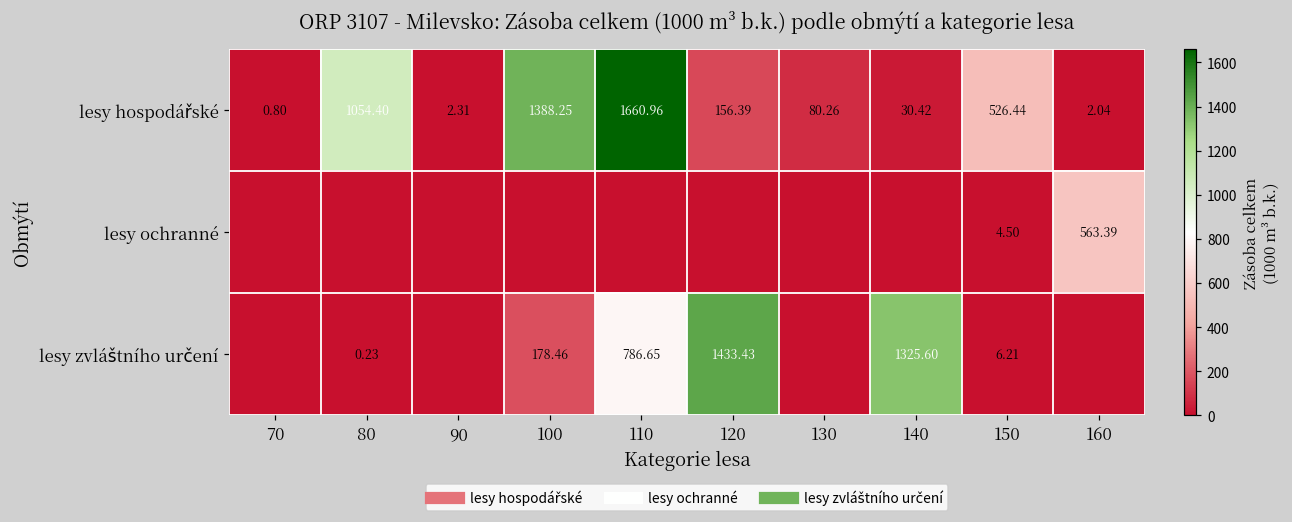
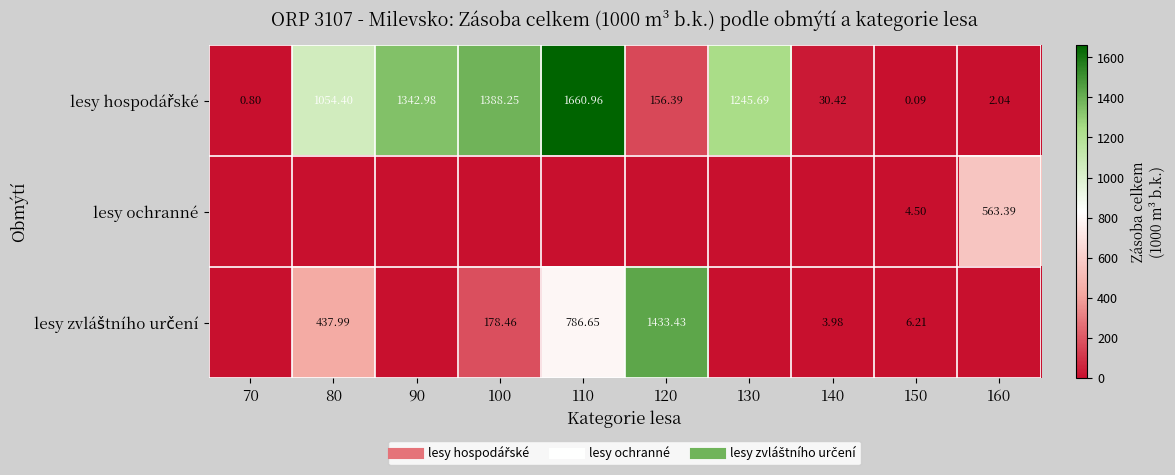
lesy hospodářské, 90: 2.31 -> 1342.98
lesy hospodářské, 130: 80.26 -> 1245.69
lesy hospodářské, 150: 526.44 -> 0.09
lesy zvláštního určení, 80: 0.23 -> 437.99
lesy zvláštního určení, 140: 1325.60 -> 3.98
